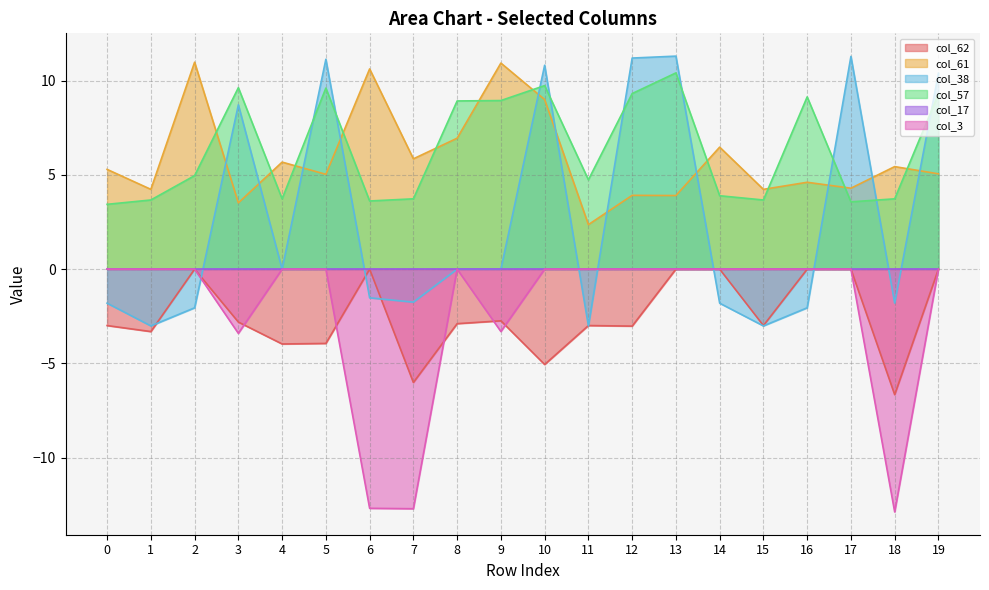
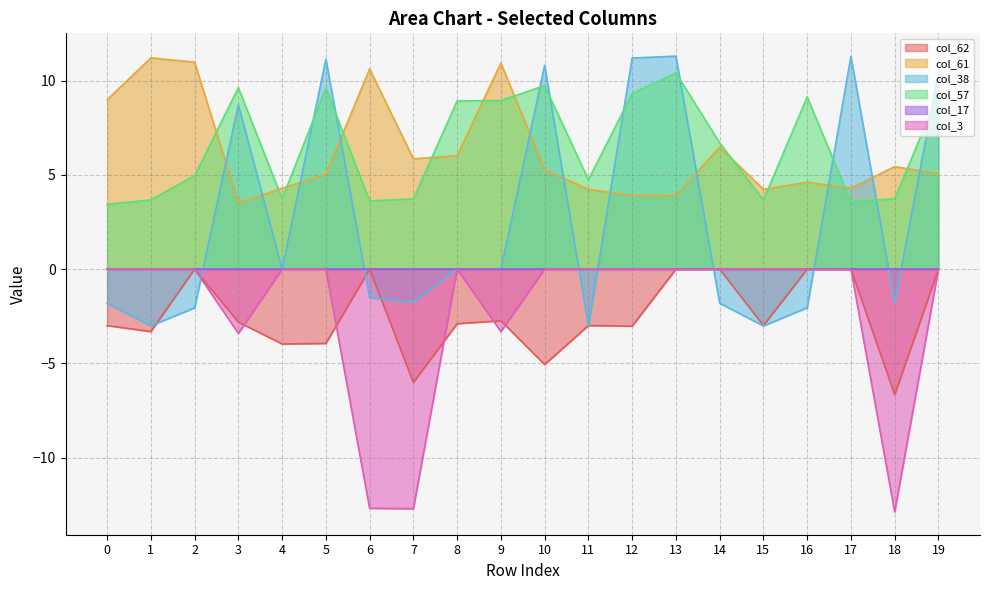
col_61, 0: 5.3 -> 9.0
col_61, 1: 4.2 -> 11.2
col_61, 4: 5.7 -> 4.3
col_61, 8: 6.9 -> 6.0
col_61, 10: 9.0 -> 5.3
col_61, 11: 2.4 -> 4.2
col_57, 14: 3.9 -> 6.7
